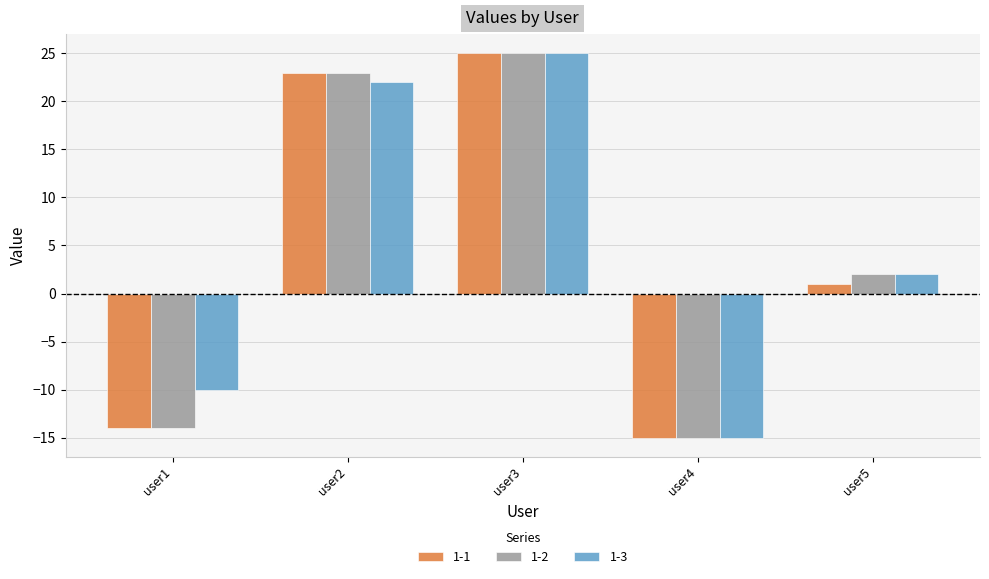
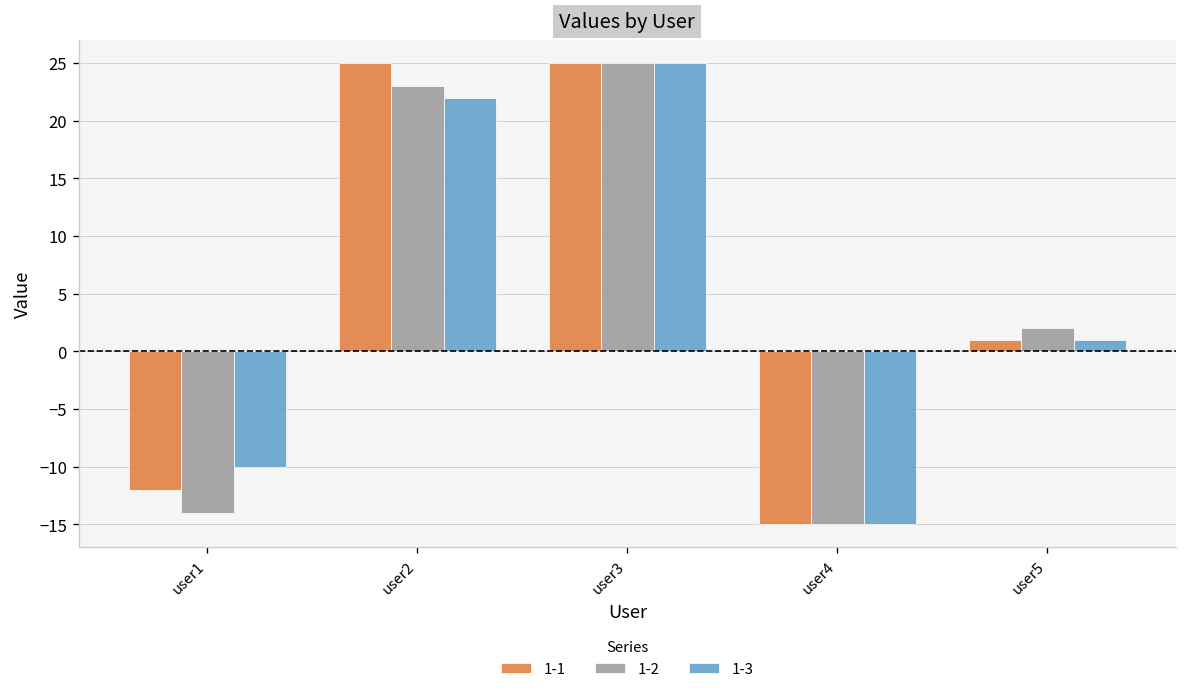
1-1, user1: -14 -> -12
1-1, user2: 23 -> 25
1-3, user5: 2 -> 1
